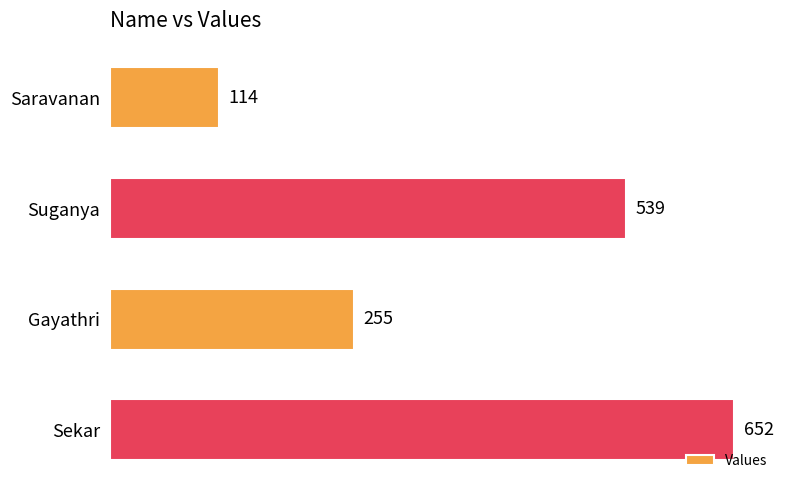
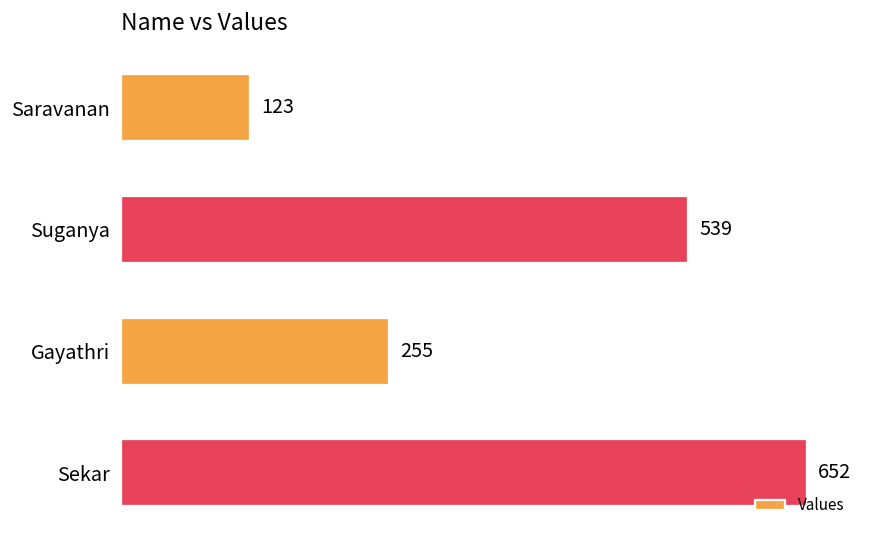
Saravanan: 114 -> 123
